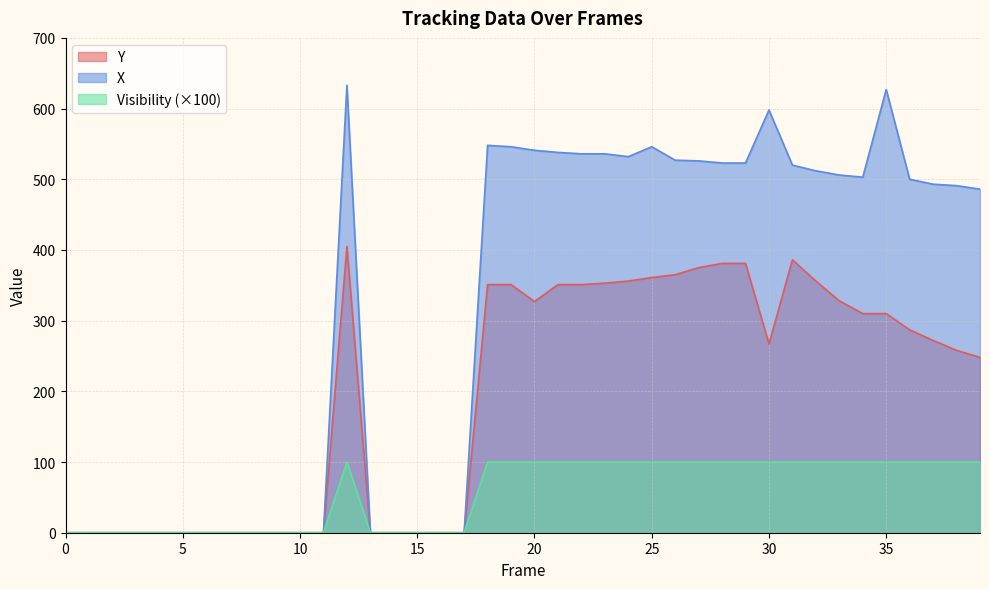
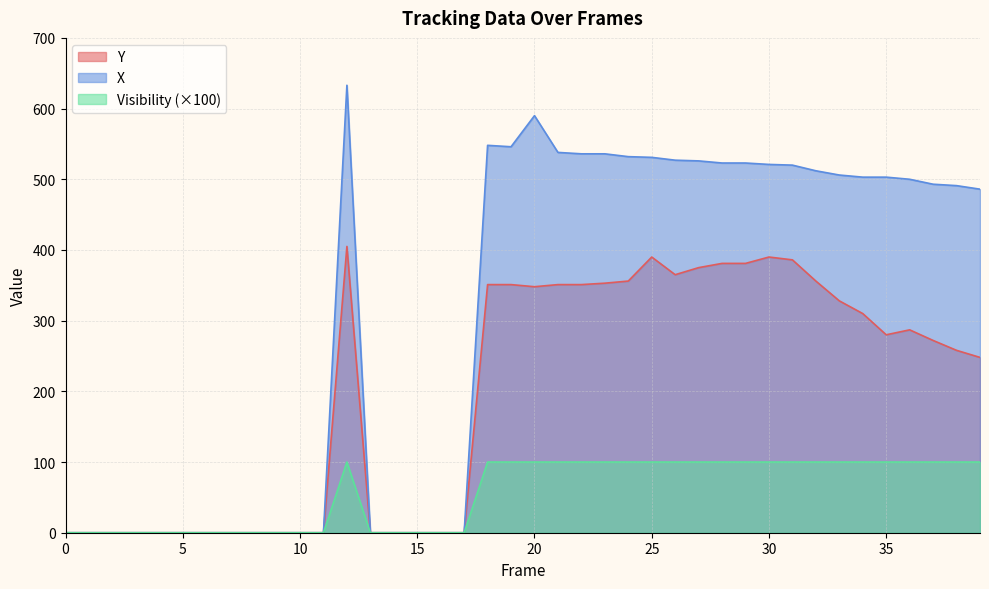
Y, 20: 330 -> 350
X, 20: 540 -> 590
Y, 25: 360 -> 390
X, 25: 550 -> 530
Y, 30: 270 -> 390
X, 30: 600 -> 520
Y, 35: 310 -> 280
X, 35: 630 -> 500
